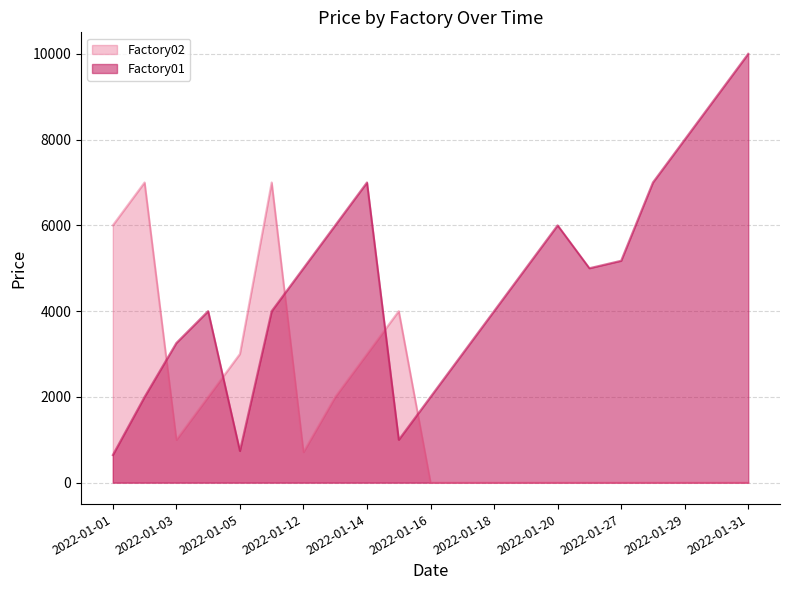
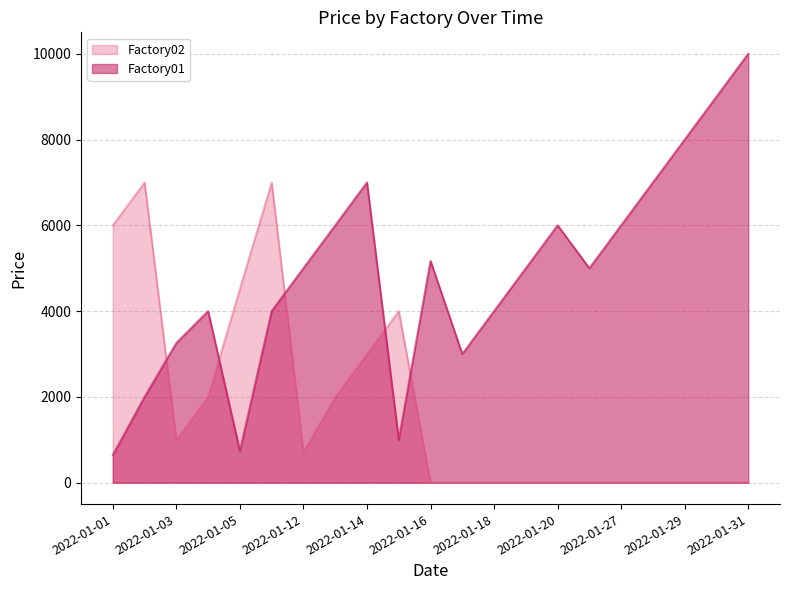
Factory02, 2022-01-05: 3000 -> 4500
Factory01, 2022-01-16: 2000 -> 5200
Factory01, 2022-01-27: 5200 -> 6000
